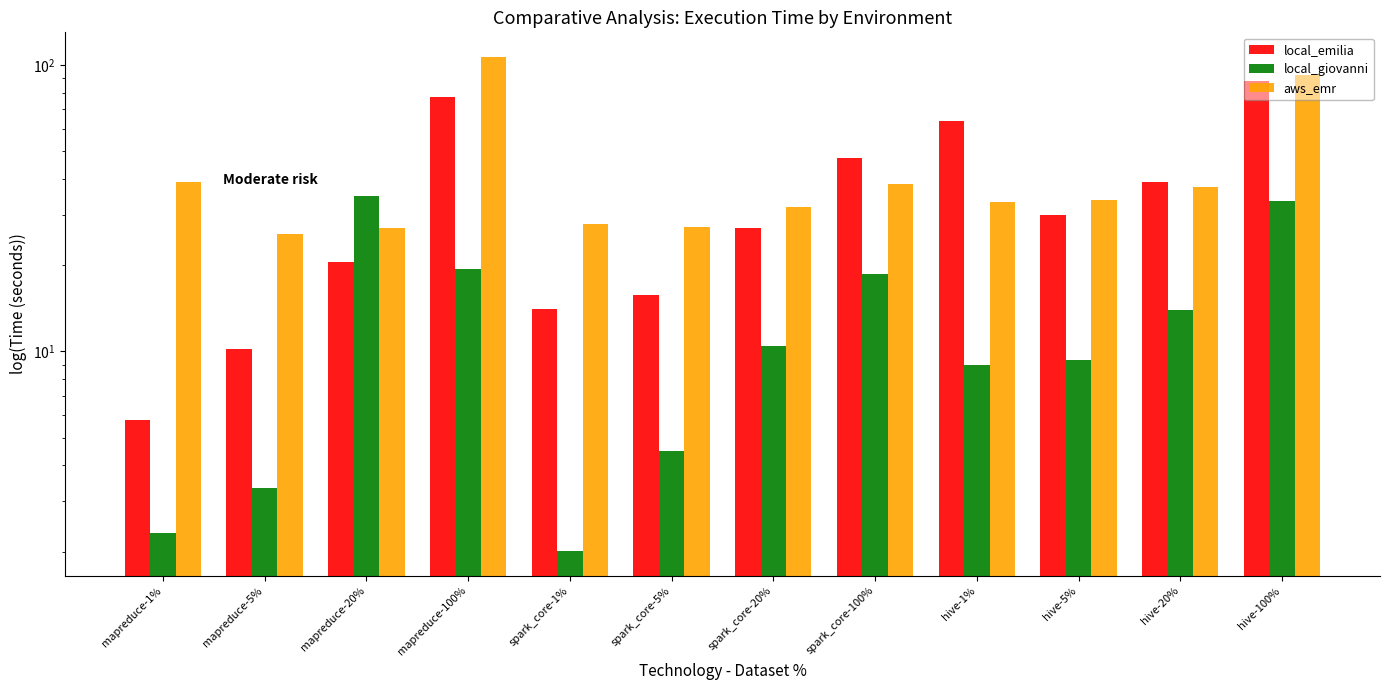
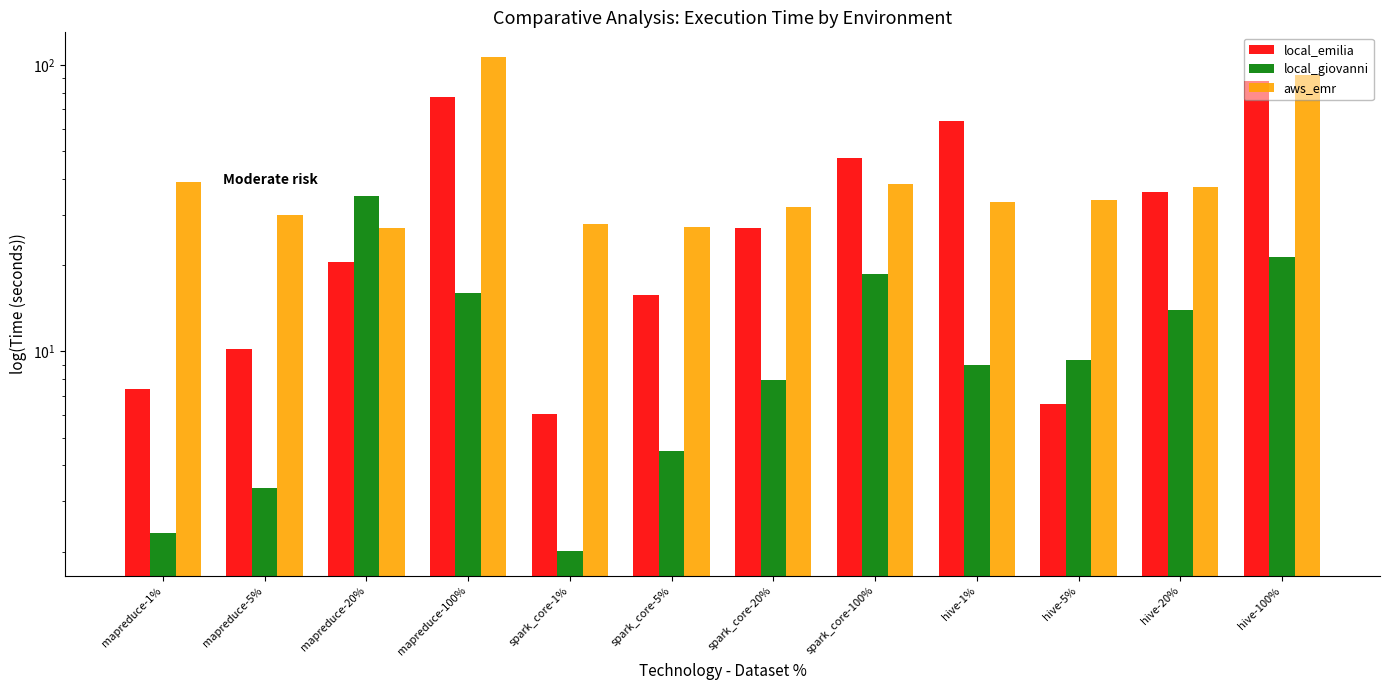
local_emilia, mapreduce-1%: 5.8 -> 7.4
aws_emr, mapreduce-5%: 26 -> 30
local_giovanni, mapreduce-100%: 19 -> 16
local_emilia, spark_core-1%: 14 -> 6.1
local_giovanni, spark_core-20%: 10.5 -> 7.9
local_emilia, hive-5%: 30 -> 6.6
local_emilia, hive-20%: 39 -> 36
local_giovanni, hive-100%: 33 -> 21
